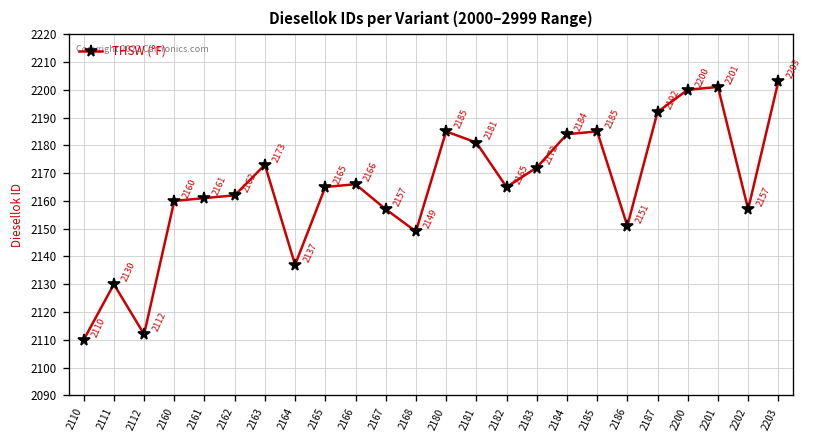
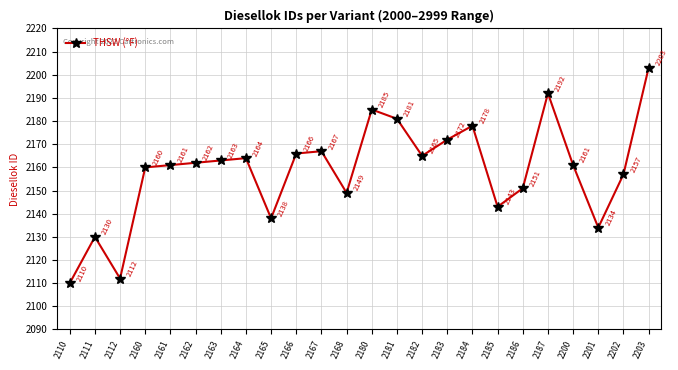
2163: 2173 -> 2163
2164: 2137 -> 2164
2165: 2165 -> 2138
2167: 2157 -> 2167
2184: 2184 -> 2178
2185: 2185 -> 2143
2200: 2200 -> 2161
2201: 2201 -> 2134
